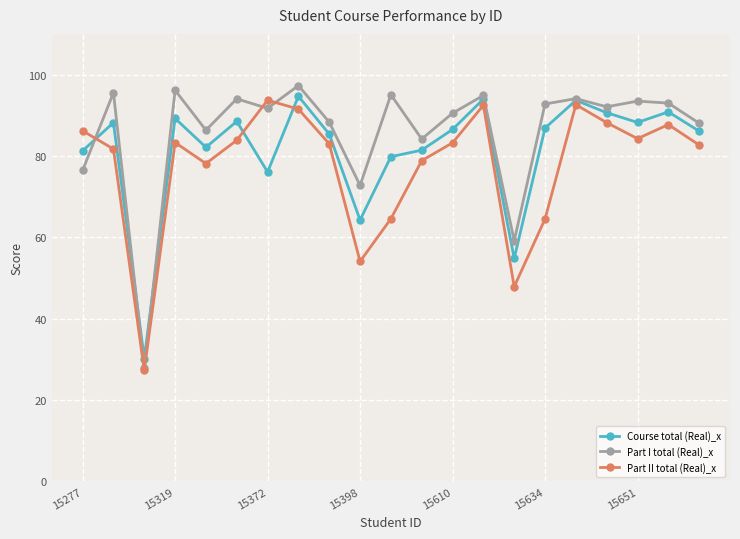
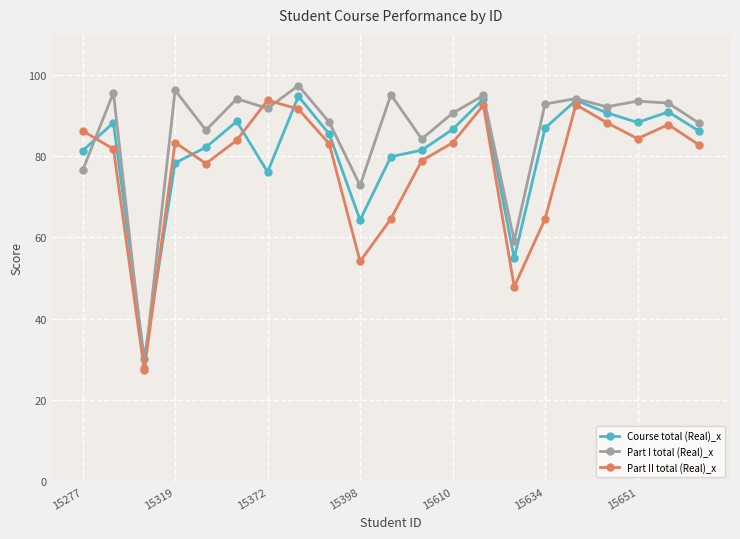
Course total (Real)_x, 15319: 89 -> 78
